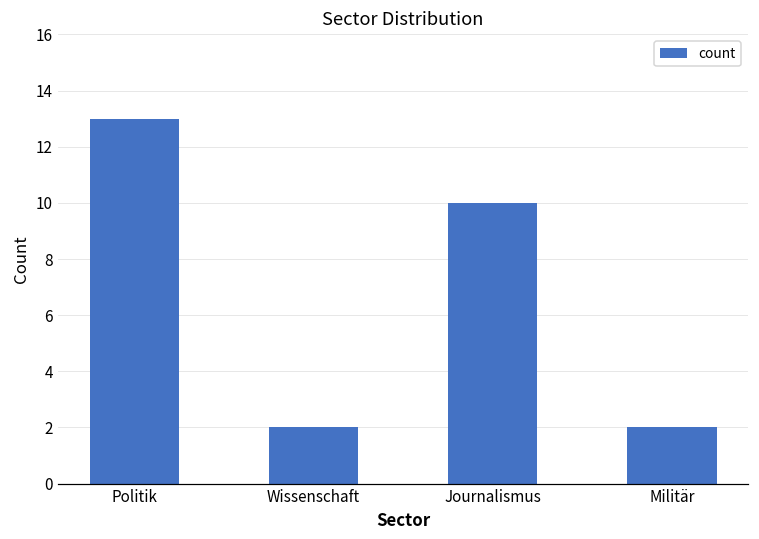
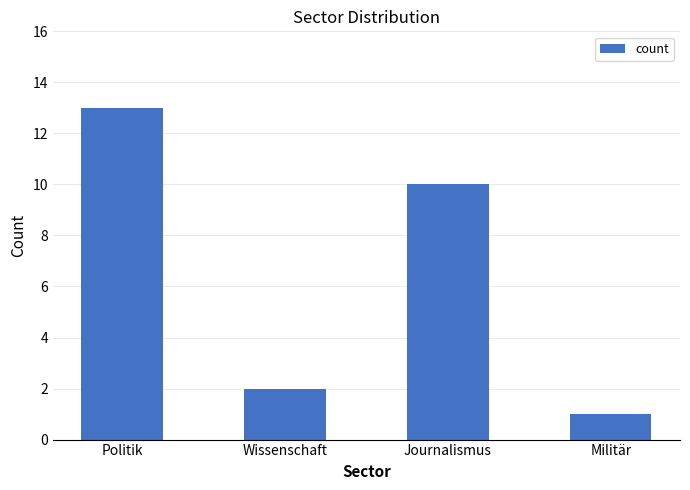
Militär: 2 -> 1
